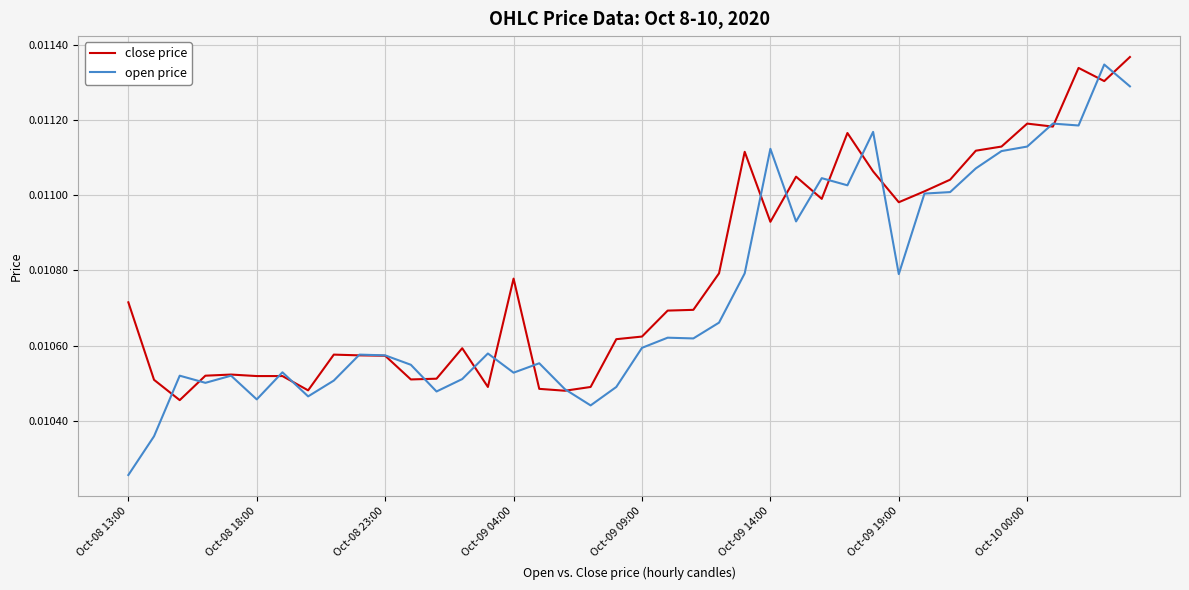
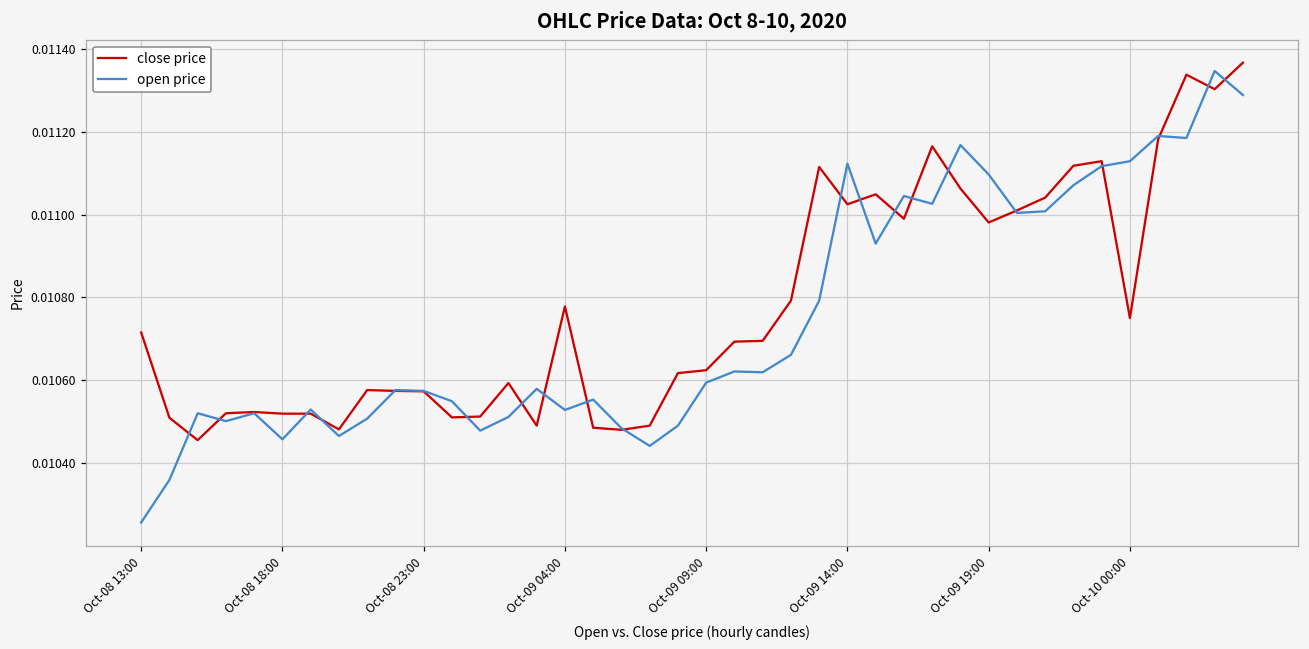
close price, Oct-09 14:00: 0.01093 -> 0.01103
open price, Oct-09 19:00: 0.01079 -> 0.01110
close price, Oct-10 00:00: 0.01119 -> 0.01075
